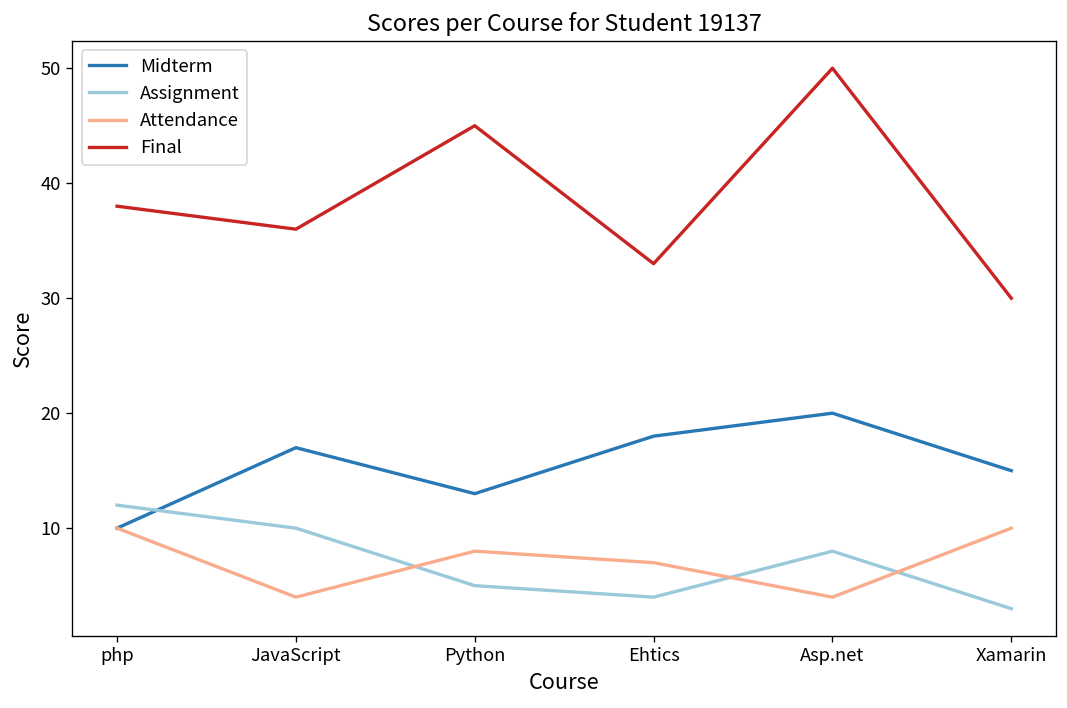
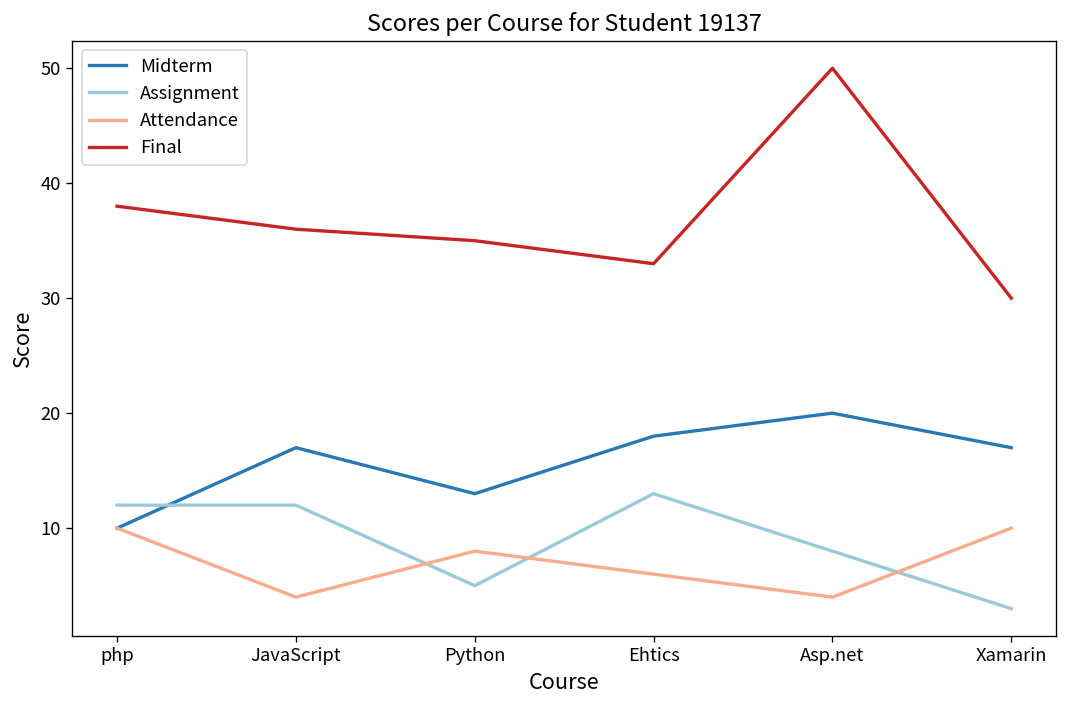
Assignment, JavaScript: 10 -> 12
Final, Python: 45 -> 35
Assignment, Ehtics: 4 -> 13
Attendance, Ehtics: 7 -> 6
Midterm, Xamarin: 15 -> 17
